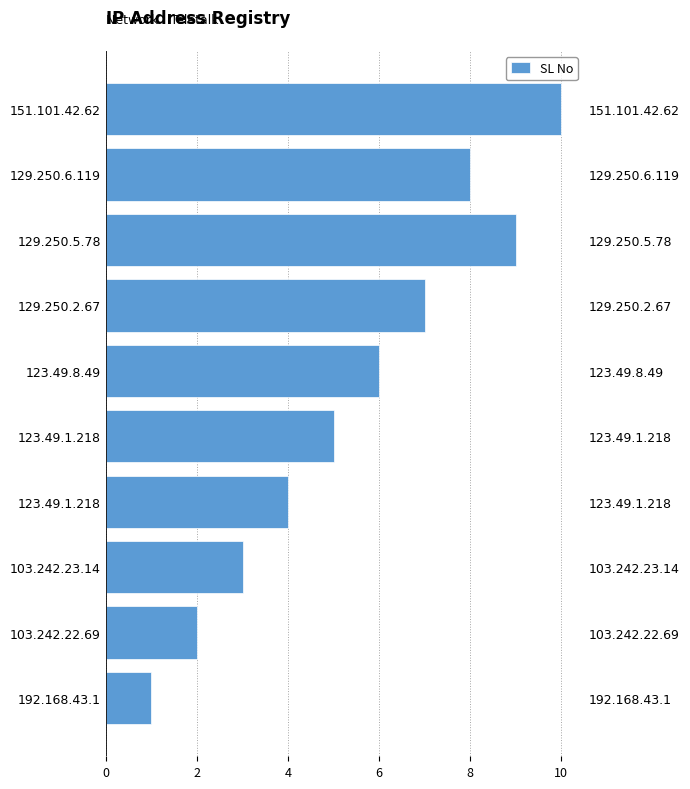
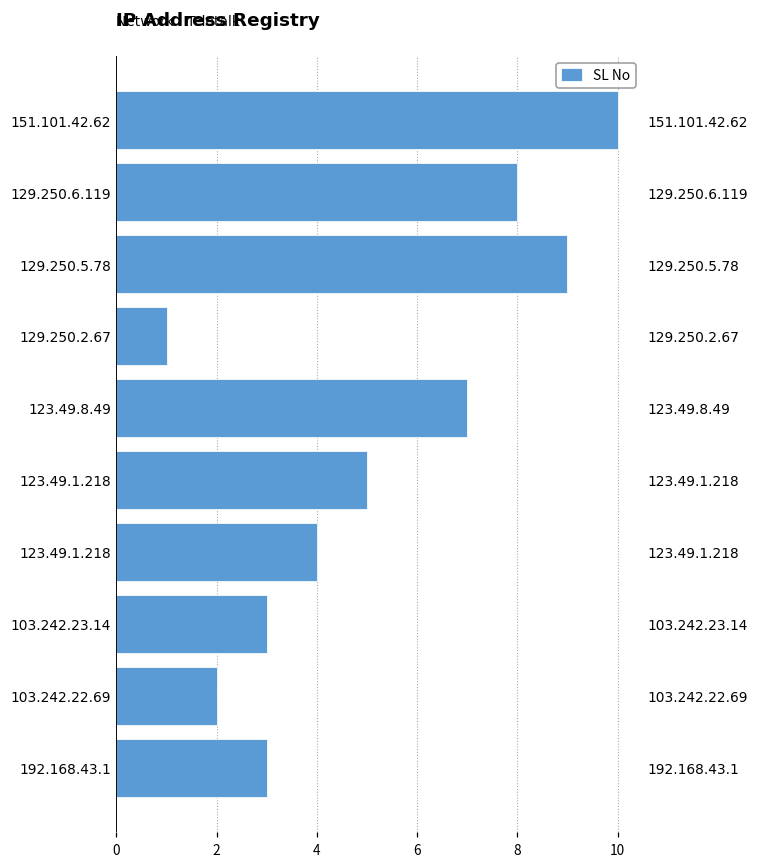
129.250.2.67: 7 -> 1
123.49.8.49: 6 -> 7
192.168.43.1: 1 -> 3
